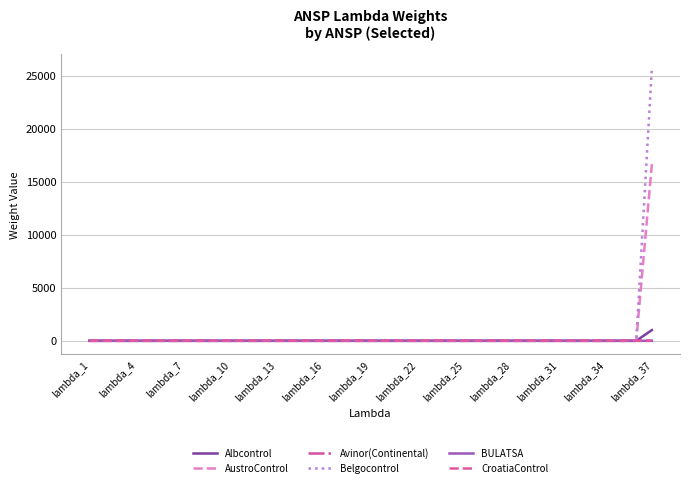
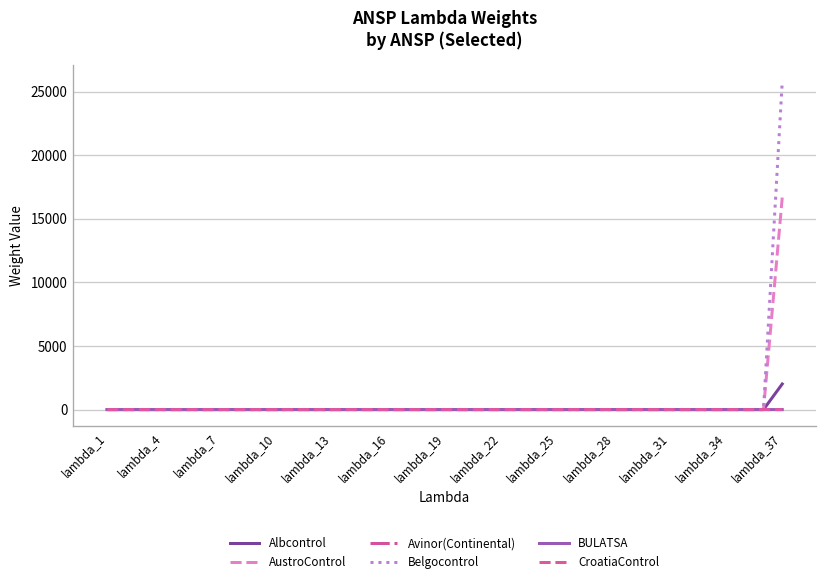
Albcontrol, lambda_37: 1000 -> 2000
